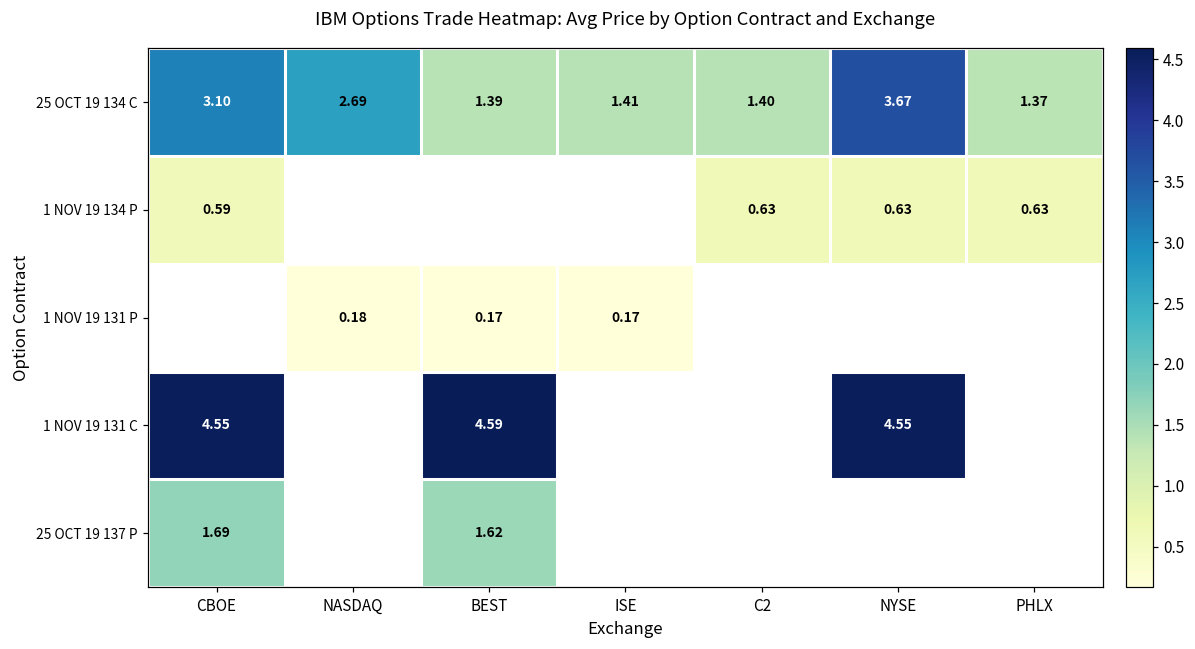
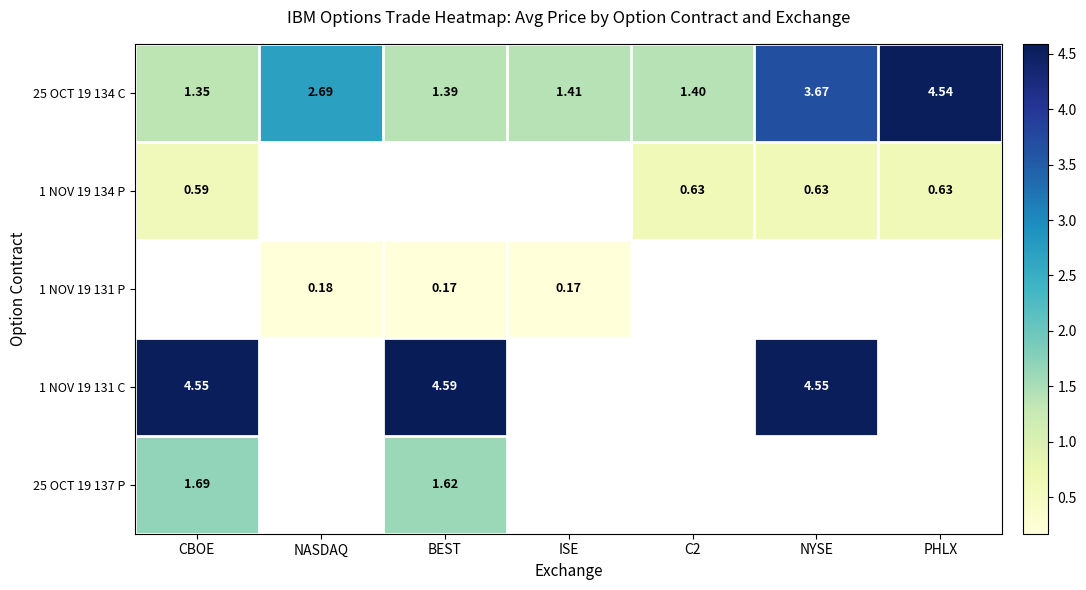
25 OCT 19 134 C, CBOE: 3.10 -> 1.35
25 OCT 19 134 C, PHLX: 1.37 -> 4.54
